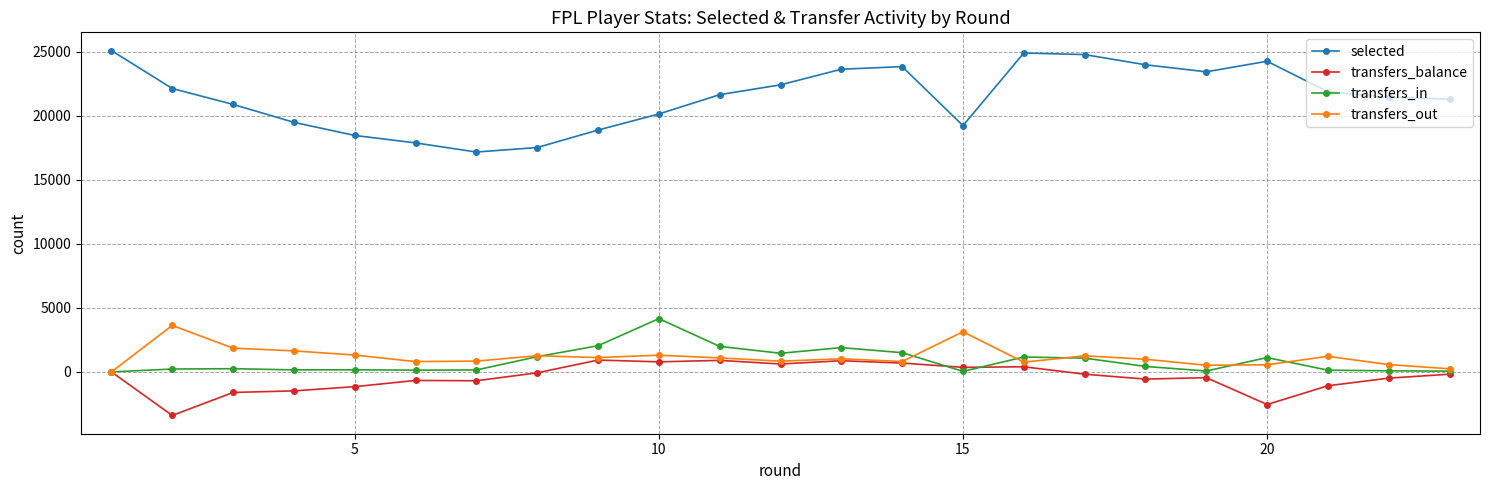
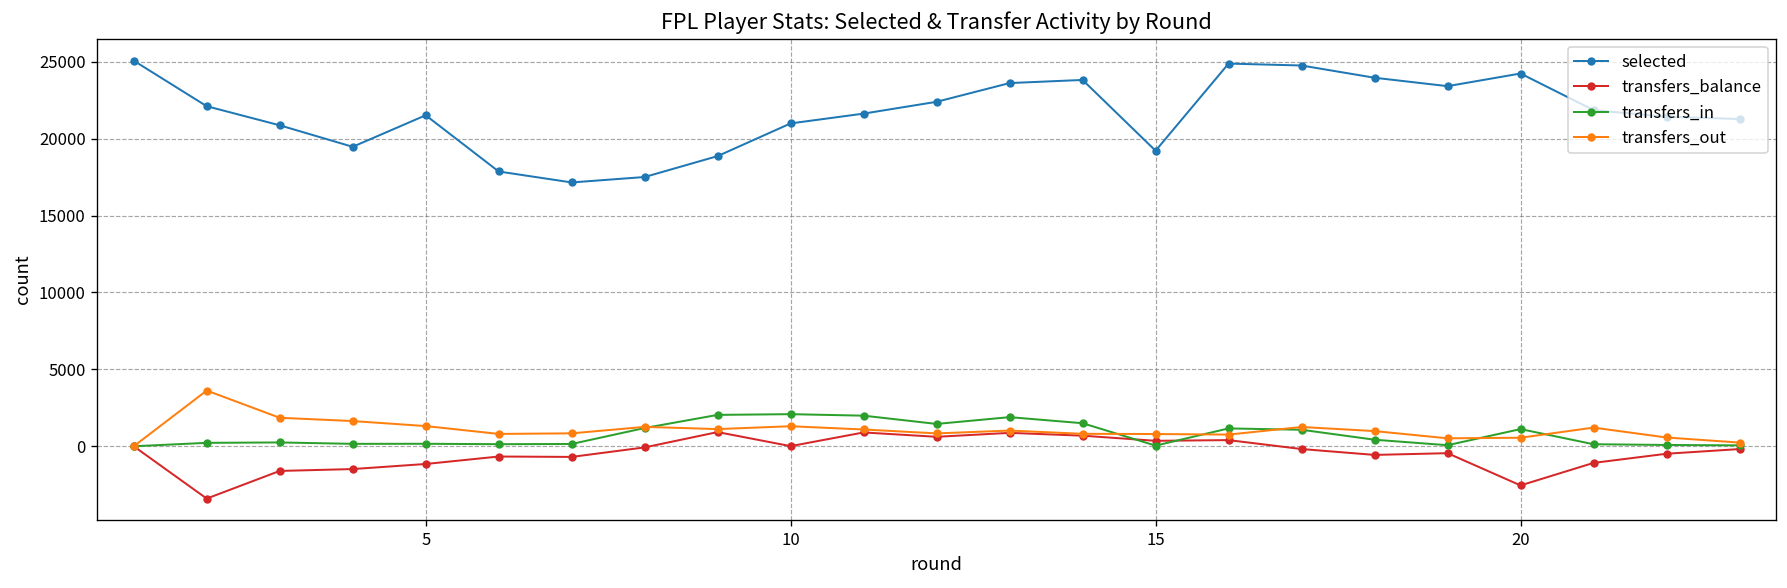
selected, 5: 18500 -> 21500
selected, 10: 20100 -> 21000
transfers_balance, 10: 800 -> 0
transfers_in, 10: 4200 -> 2100
transfers_out, 15: 3100 -> 800
